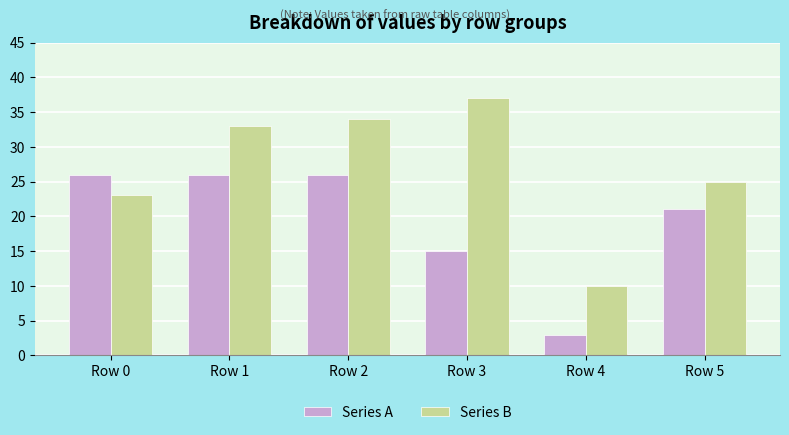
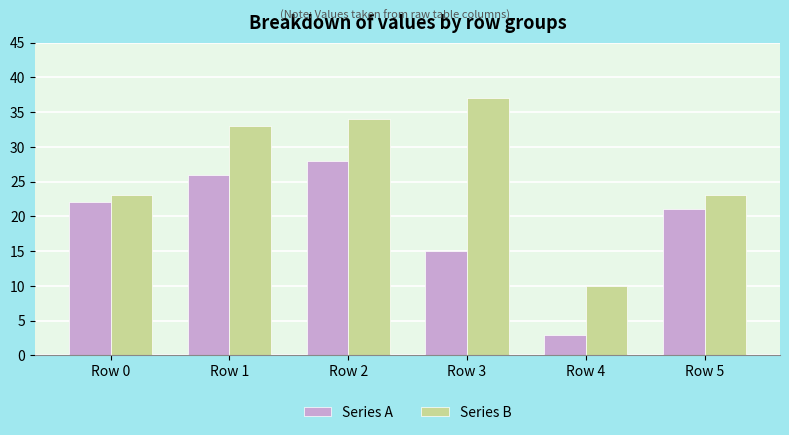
Series A, Row 0: 26 -> 22
Series A, Row 2: 26 -> 28
Series B, Row 5: 25 -> 23
